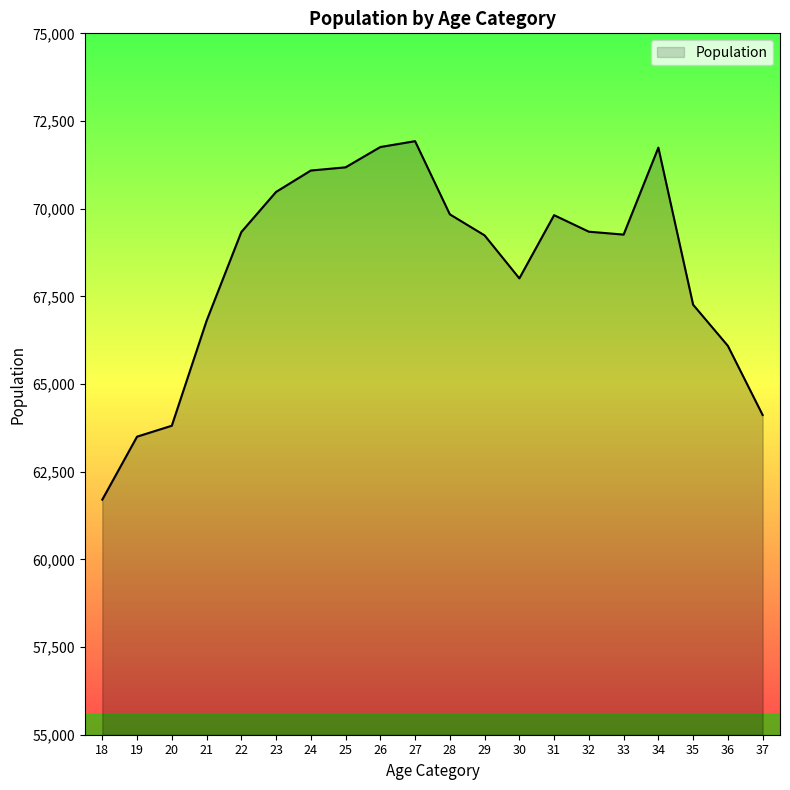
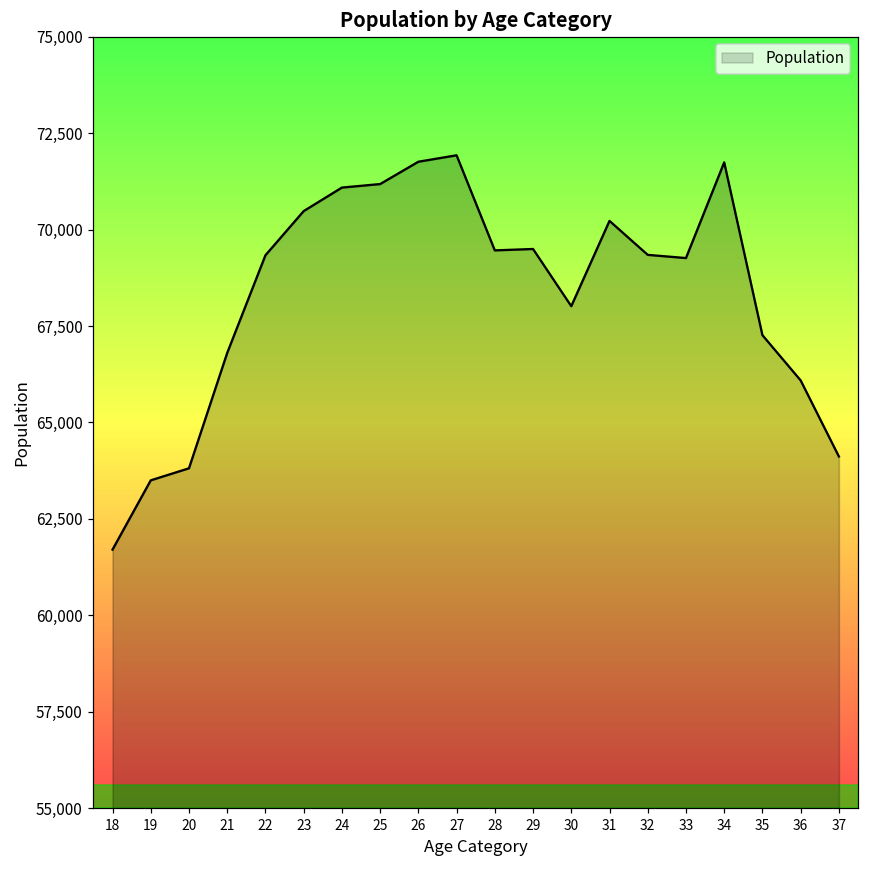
28: 69,800 -> 69,500
29: 69,200 -> 69,500
31: 69,800 -> 70,200
